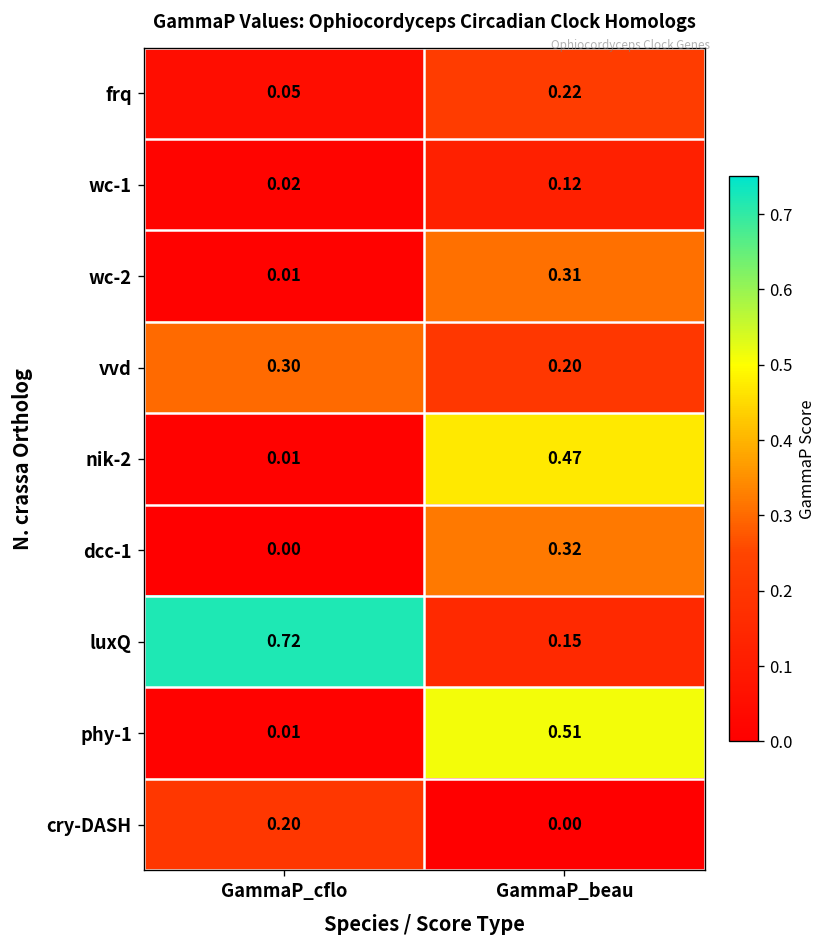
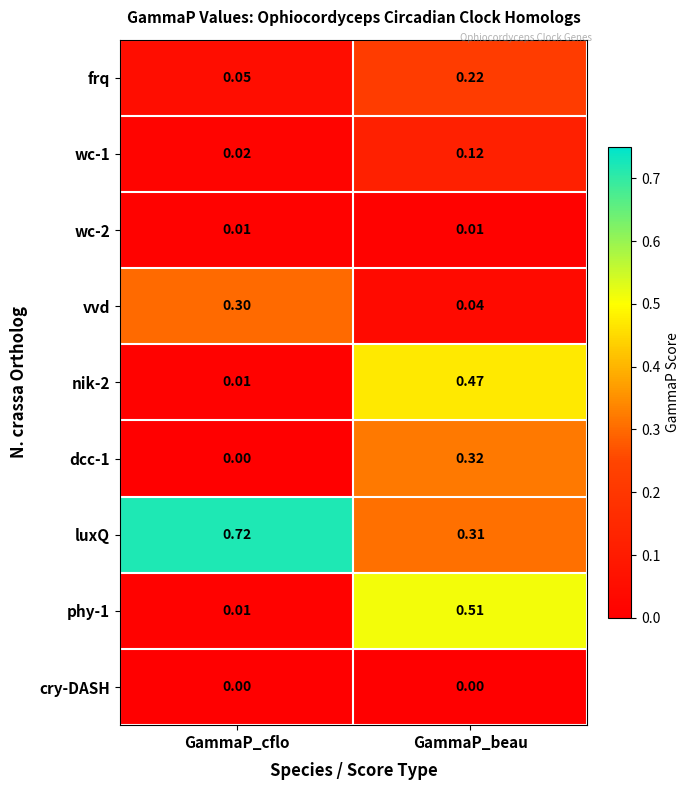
wc-2, GammaP_beau: 0.31 -> 0.01
vvd, GammaP_beau: 0.20 -> 0.04
luxQ, GammaP_beau: 0.15 -> 0.31
cry-DASH, GammaP_cflo: 0.20 -> 0.00
